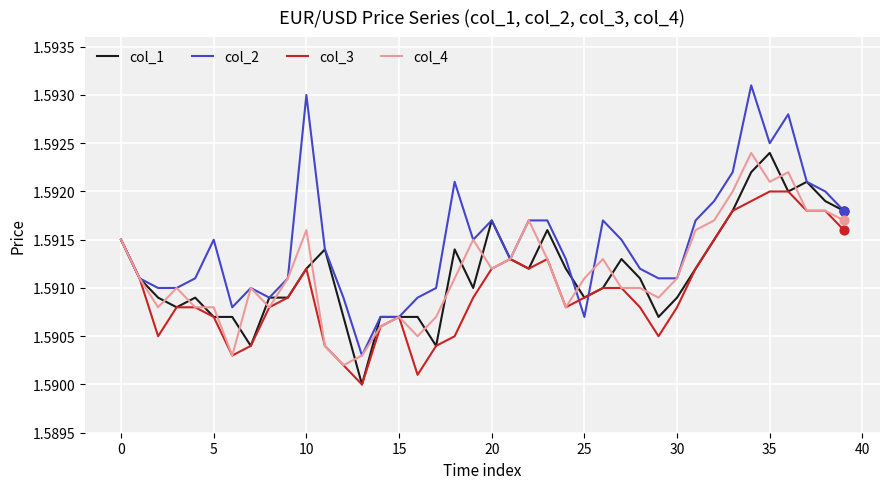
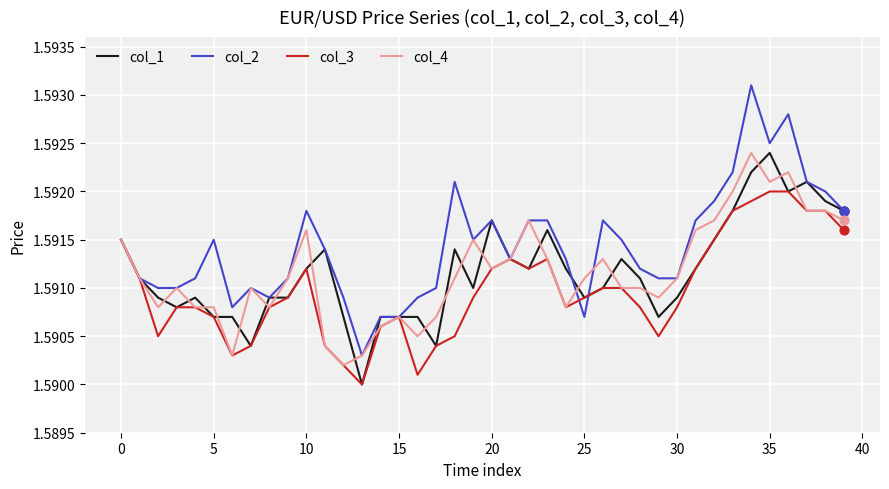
col_2, 10: 1.5930 -> 1.5918
